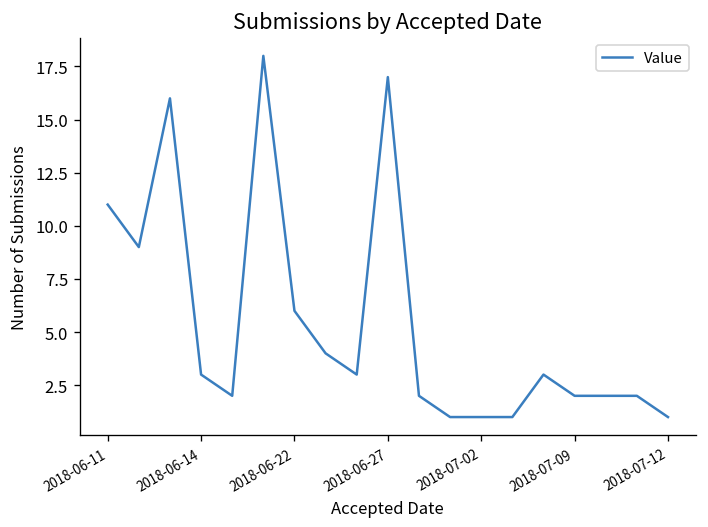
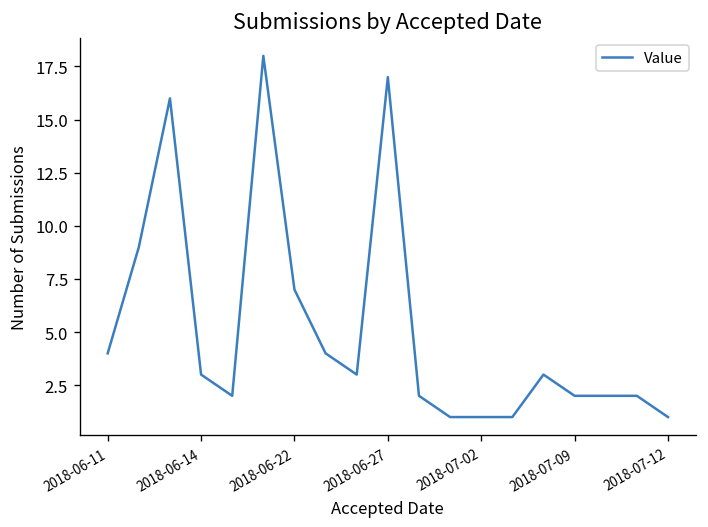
2018-06-11: 11 -> 4
2018-06-22: 6 -> 7
